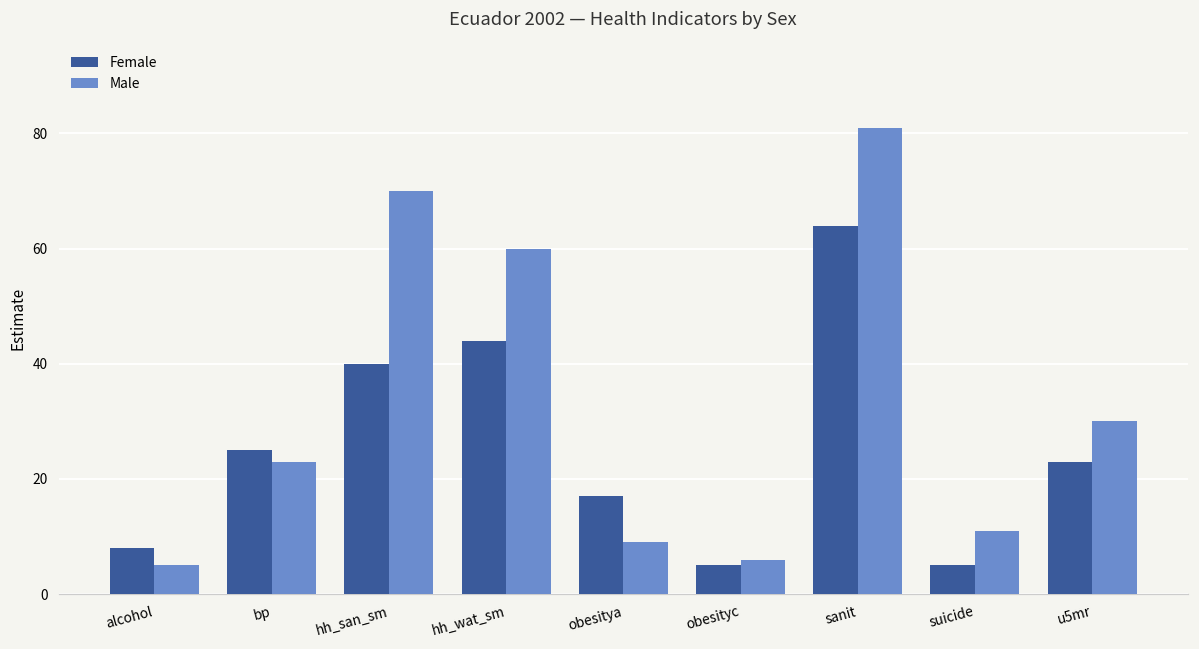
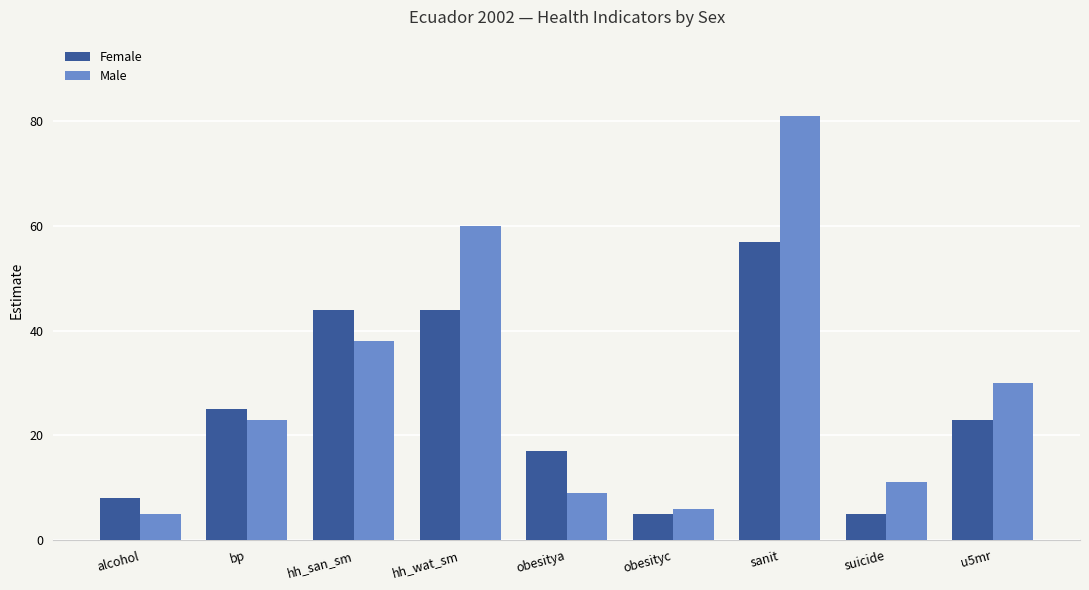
Female, hh_san_sm: 40 -> 44
Male, hh_san_sm: 70 -> 38
Female, sanit: 64 -> 57
